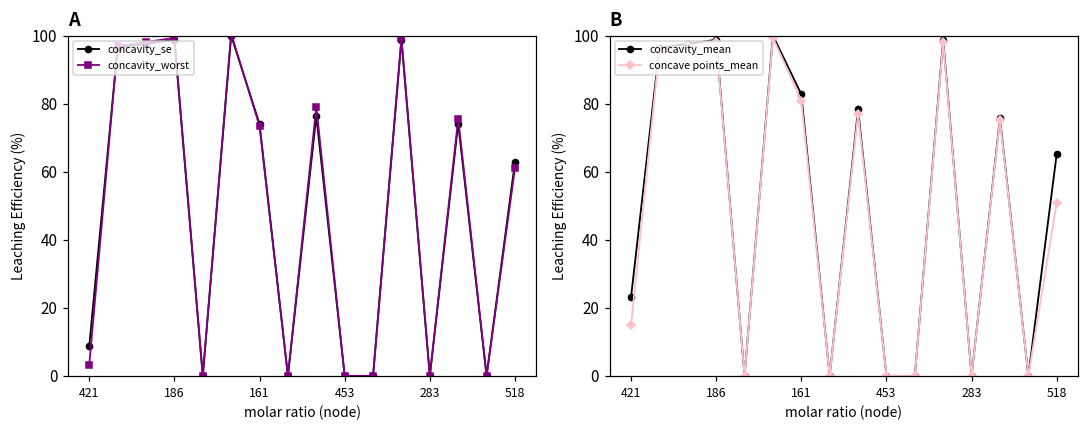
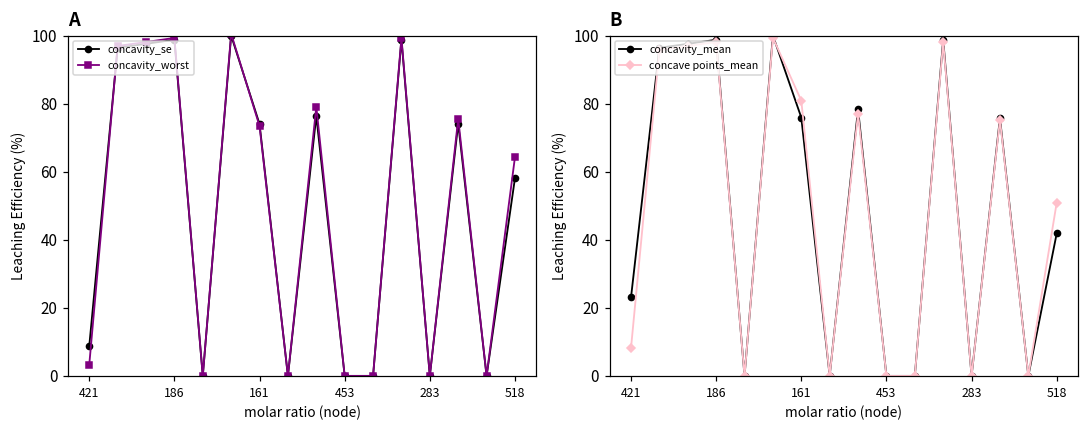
A, concavity_se, 518: 63 -> 58
A, concavity_worst, 518: 61 -> 64
B, concave points_mean, 421: 15 -> 8
B, concavity_mean, 161: 83 -> 76
B, concavity_mean, 518: 65 -> 42
